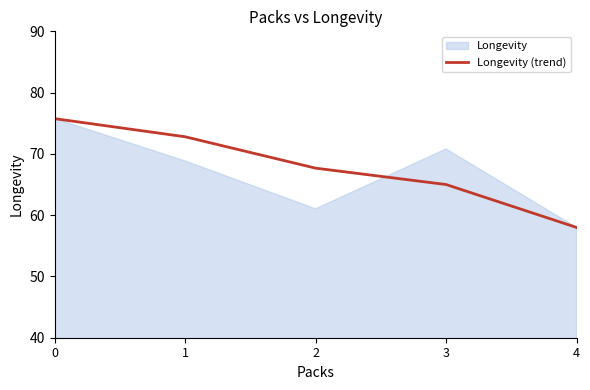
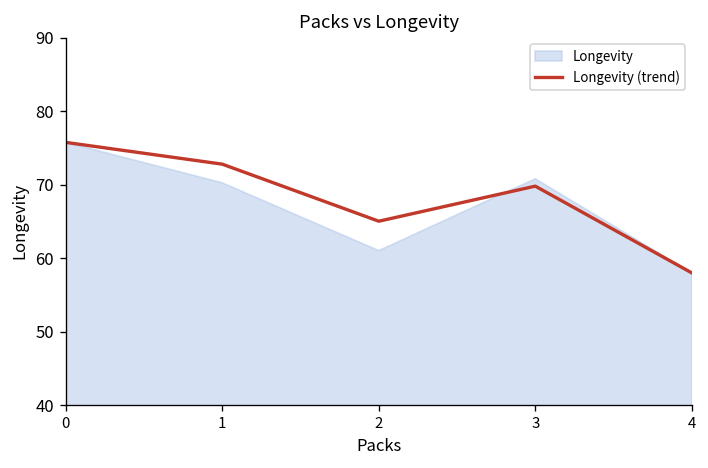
Longevity, 1: 69 -> 70
Longevity (trend), 2: 68 -> 65
Longevity (trend), 3: 65 -> 70
